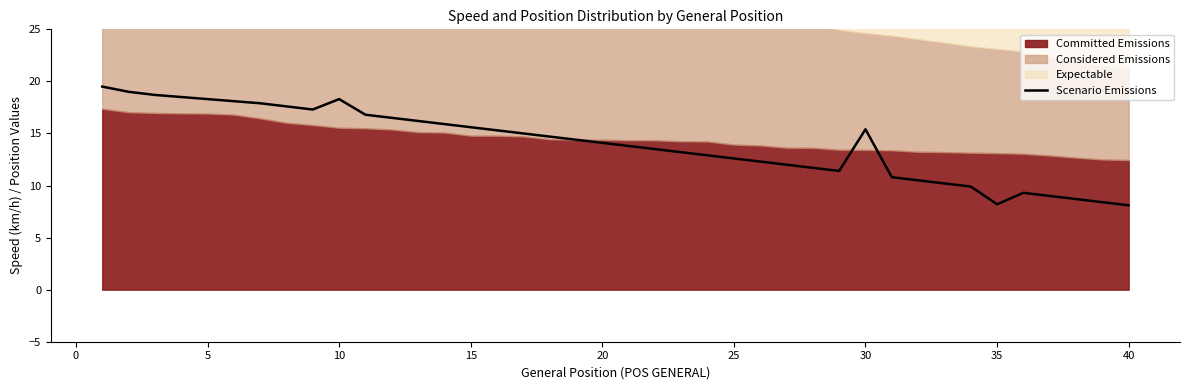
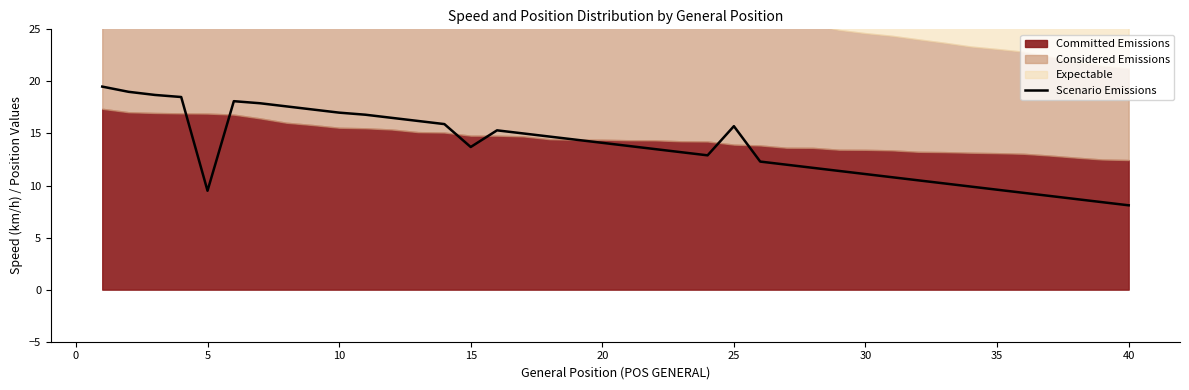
Scenario Emissions, 5: 18.3 -> 9.5
Scenario Emissions, 10: 18.3 -> 17.0
Scenario Emissions, 15: 15.6 -> 13.7
Scenario Emissions, 25: 12.6 -> 15.7
Scenario Emissions, 30: 15.4 -> 11.1
Scenario Emissions, 35: 8.2 -> 9.6
